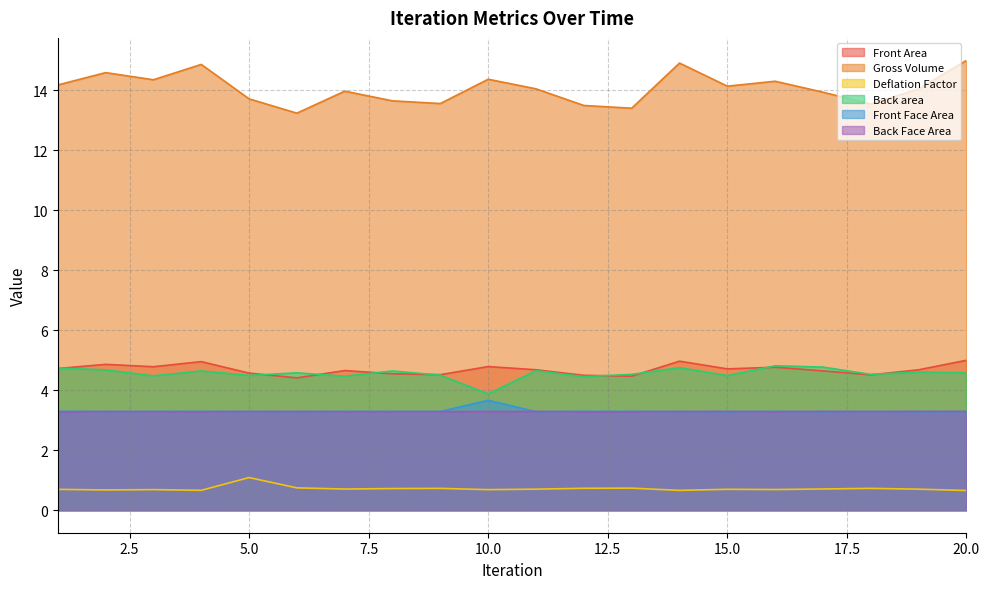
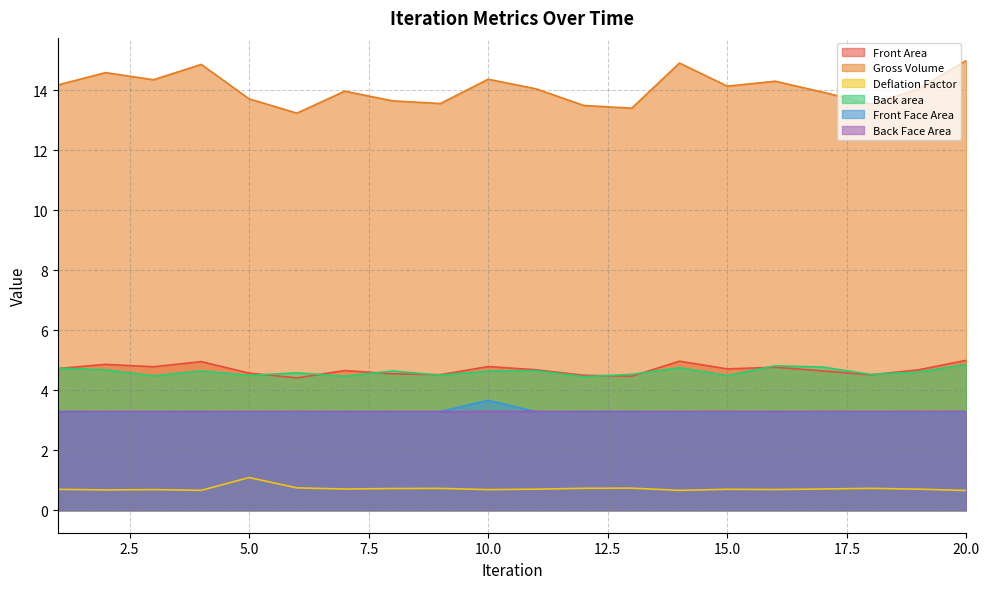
Back area, 10.0: 3.9 -> 4.6
Back area, 20.0: 4.6 -> 4.9
